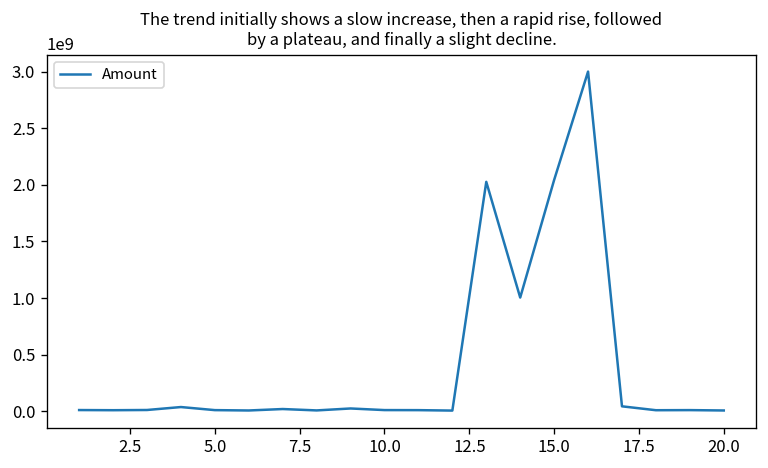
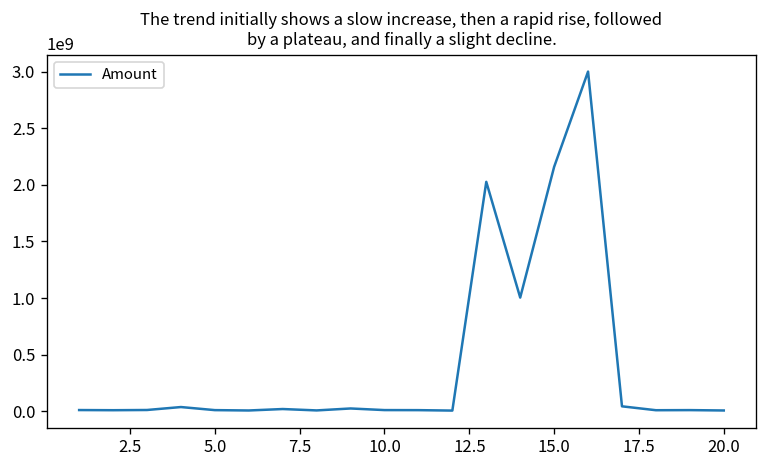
15.0: 2000000000 -> 2200000000
